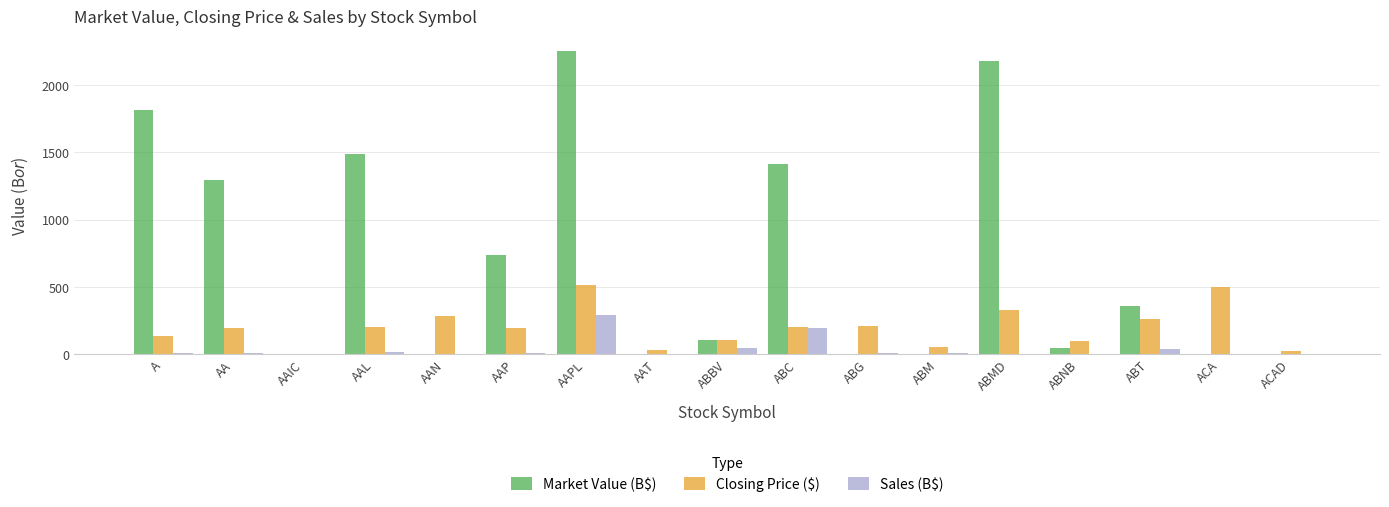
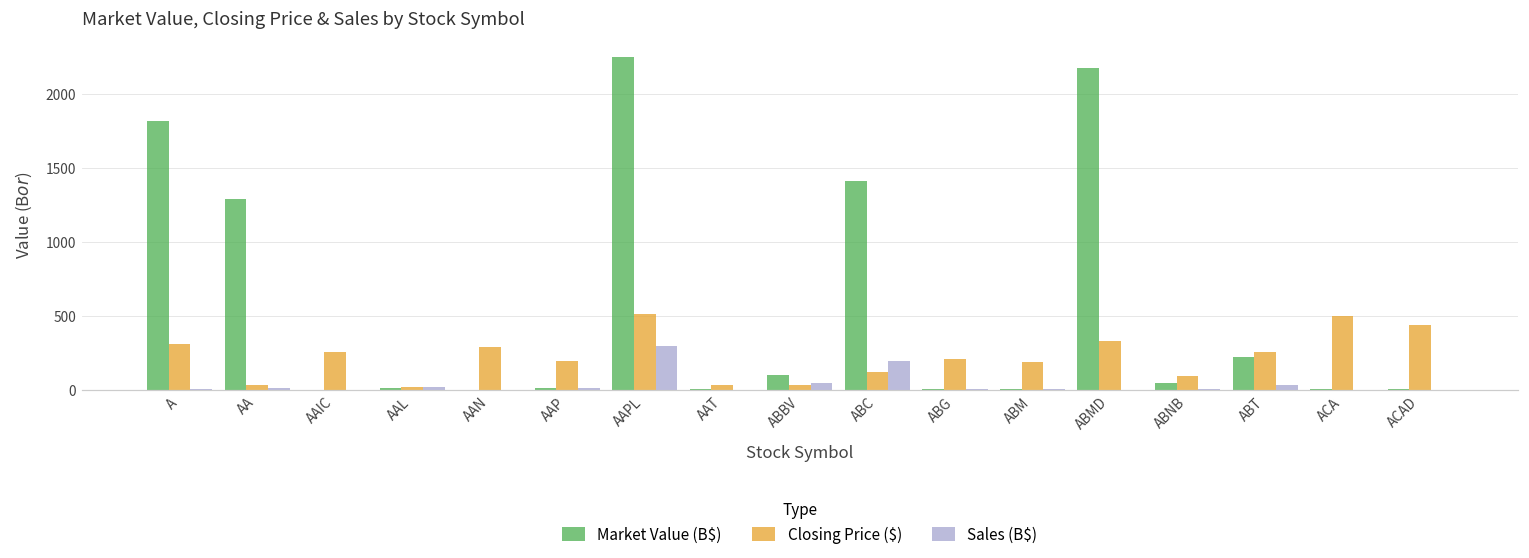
Closing Price ($), A: 130 -> 310
Closing Price ($), AA: 190 -> 40
Closing Price ($), AAIC: 0 -> 260
Market Value (B$), AAL: 1480 -> 10
Closing Price ($), AAL: 200 -> 20
Market Value (B$), AAP: 740 -> 10
Closing Price ($), ABBV: 110 -> 40
Closing Price ($), ABC: 200 -> 120
Closing Price ($), ABM: 50 -> 190
Market Value (B$), ABT: 360 -> 220
Closing Price ($), ACAD: 20 -> 440
